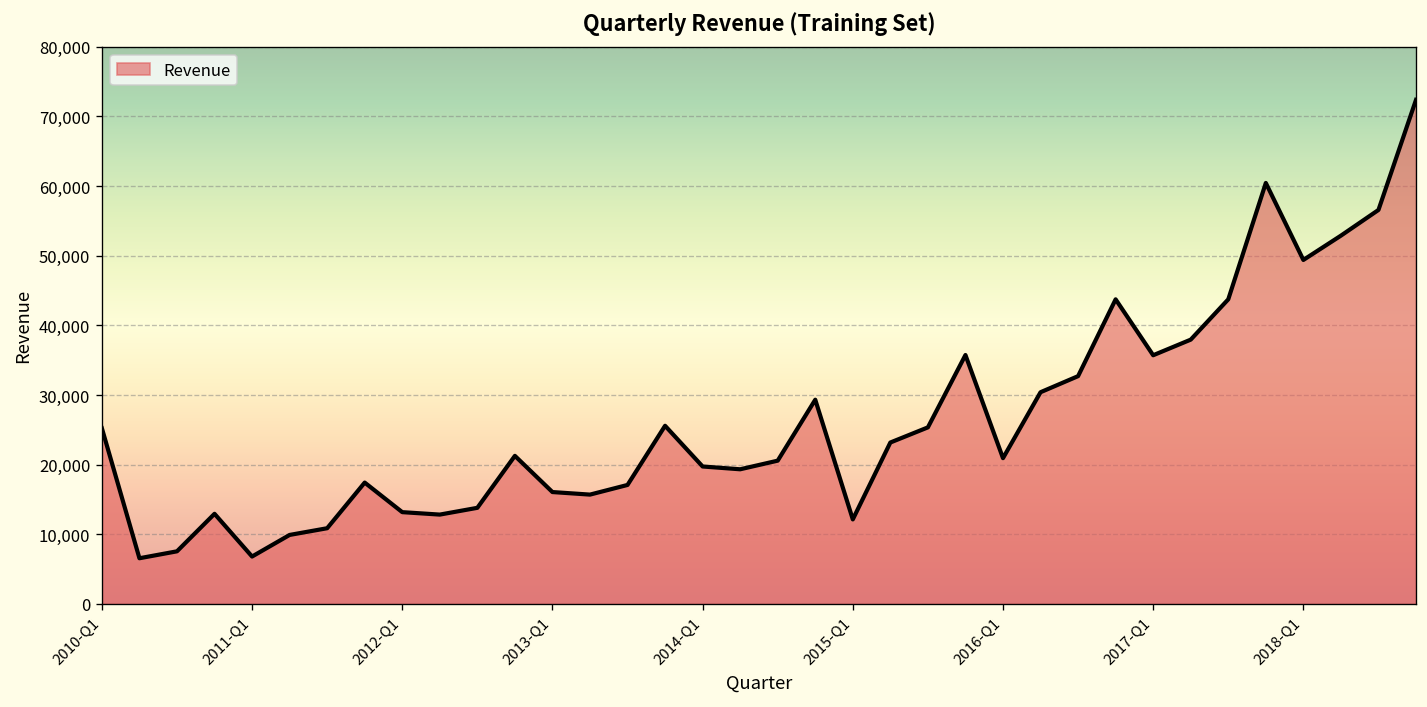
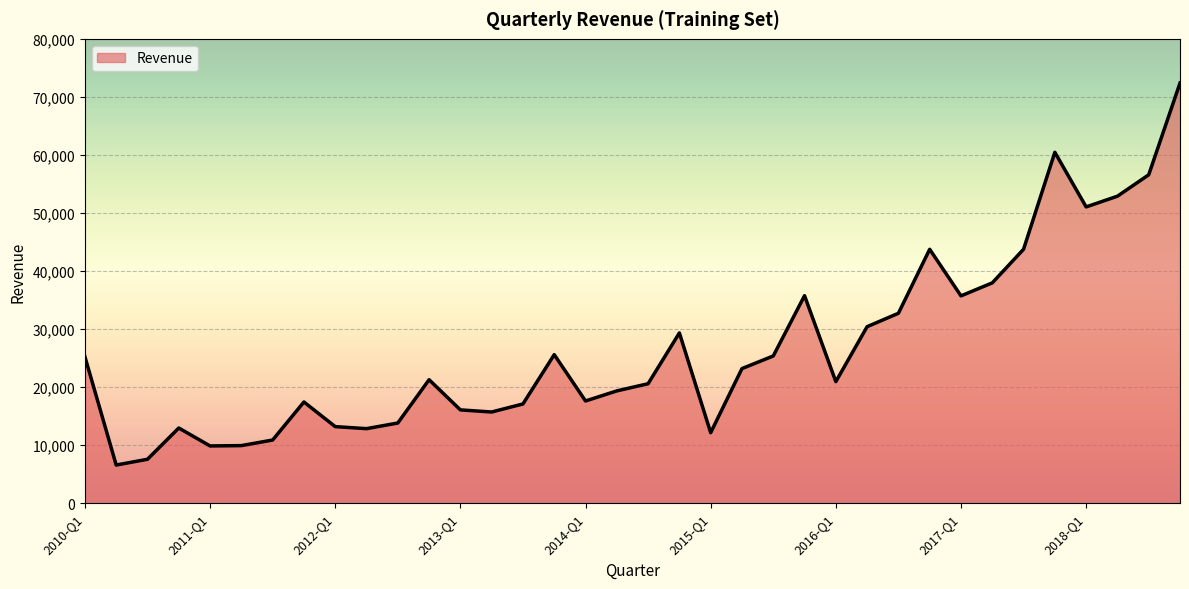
2011-Q1: 7,000 -> 10,000
2014-Q1: 20,000 -> 18,000
2018-Q1: 49,000 -> 51,000
